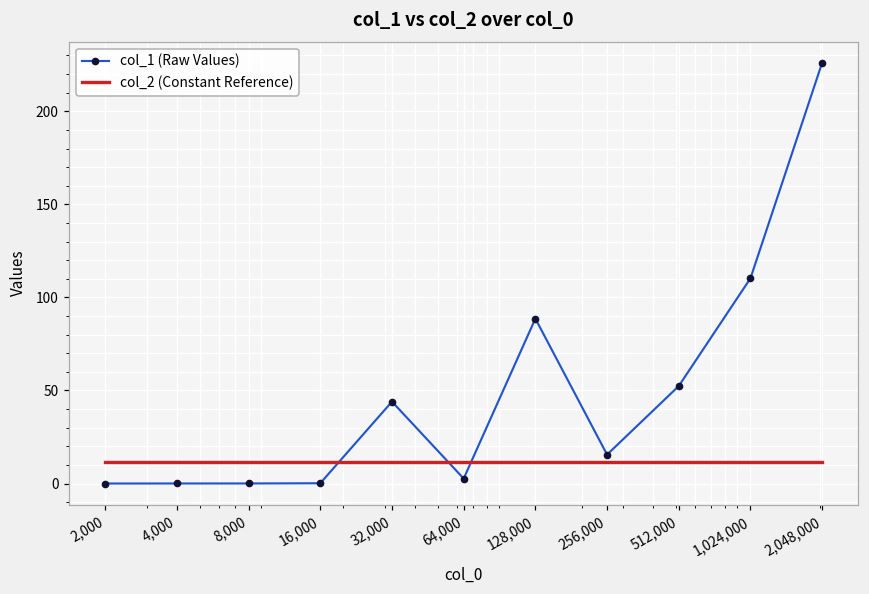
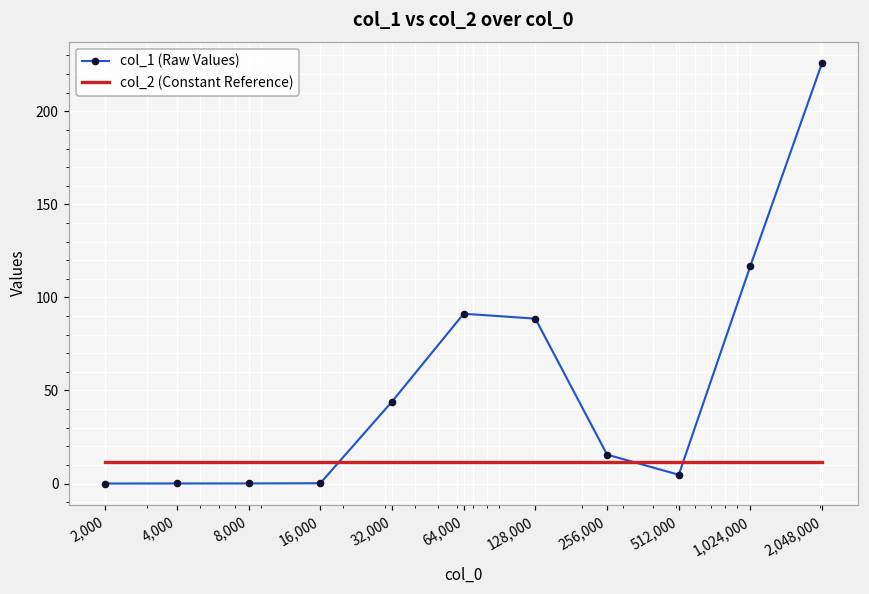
col_1 (Raw Values), 64,000: 3 -> 91
col_1 (Raw Values), 512,000: 52 -> 5
col_1 (Raw Values), 1,024,000: 110 -> 117
